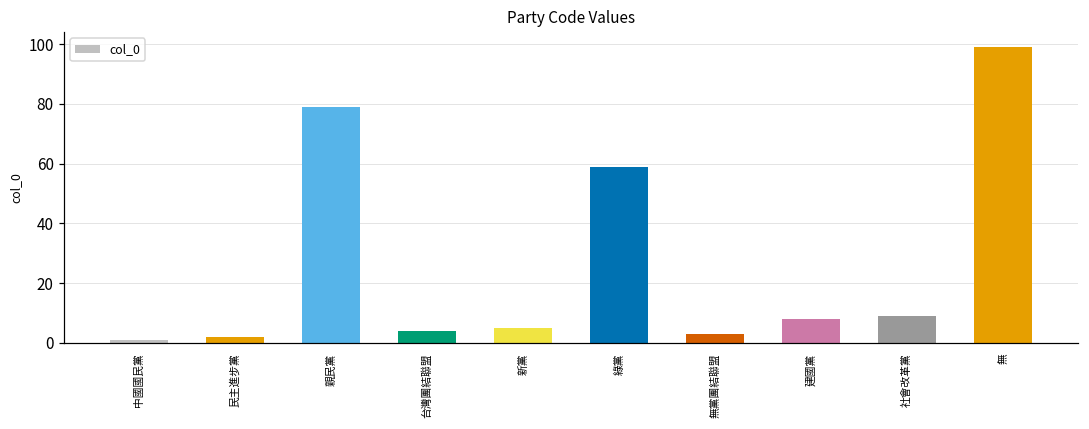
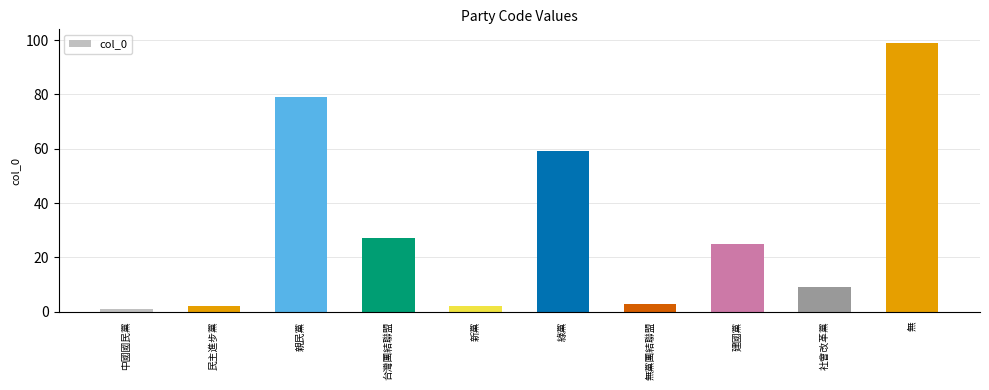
台灣團結聯盟: 4 -> 27
新黨: 5 -> 2
建國黨: 8 -> 25
